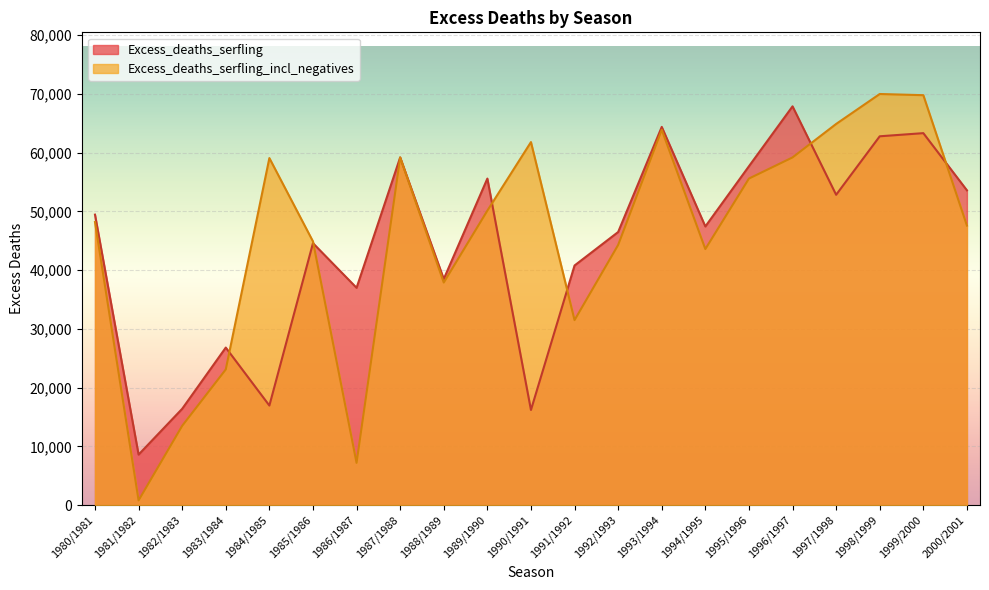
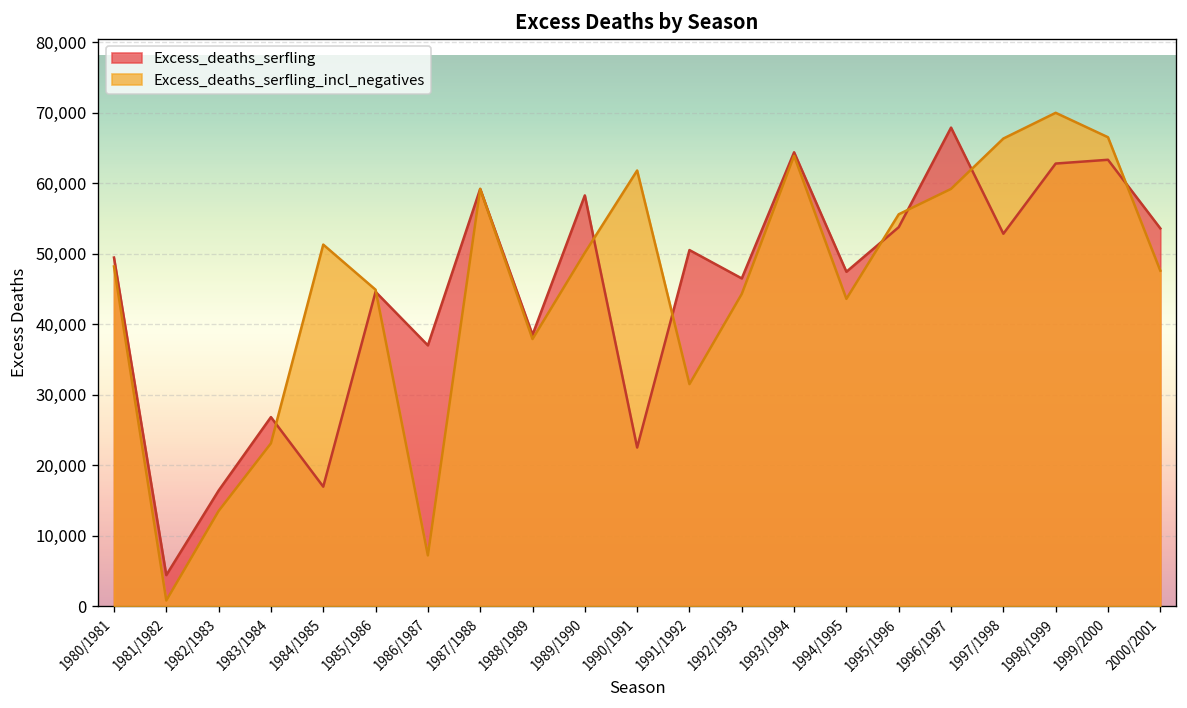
Excess_deaths_serfling, 1981/1982: 9,000 -> 4,000
Excess_deaths_serfling_incl_negatives, 1984/1985: 59,000 -> 51,000
Excess_deaths_serfling, 1989/1990: 56,000 -> 58,000
Excess_deaths_serfling, 1990/1991: 16,000 -> 23,000
Excess_deaths_serfling, 1991/1992: 41,000 -> 51,000
Excess_deaths_serfling, 1995/1996: 58,000 -> 54,000
Excess_deaths_serfling_incl_negatives, 1997/1998: 65,000 -> 66,000
Excess_deaths_serfling_incl_negatives, 1999/2000: 70,000 -> 67,000
